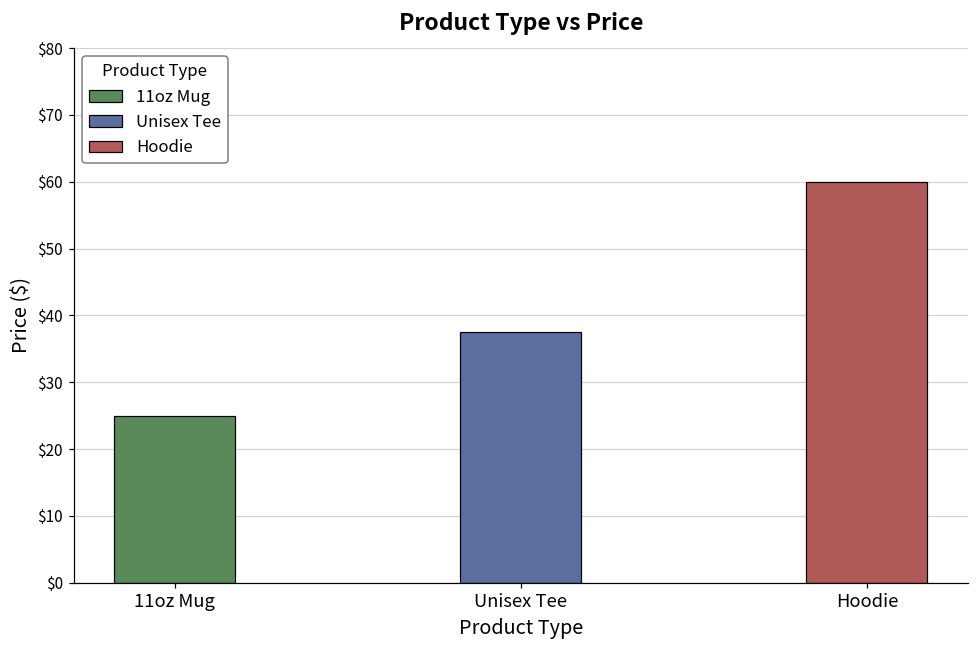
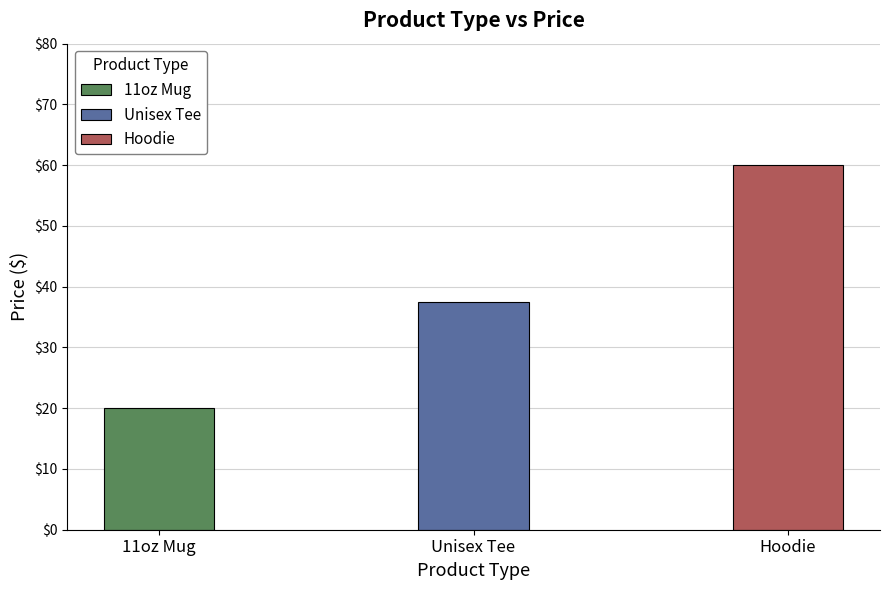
11oz Mug: $25 -> $20
